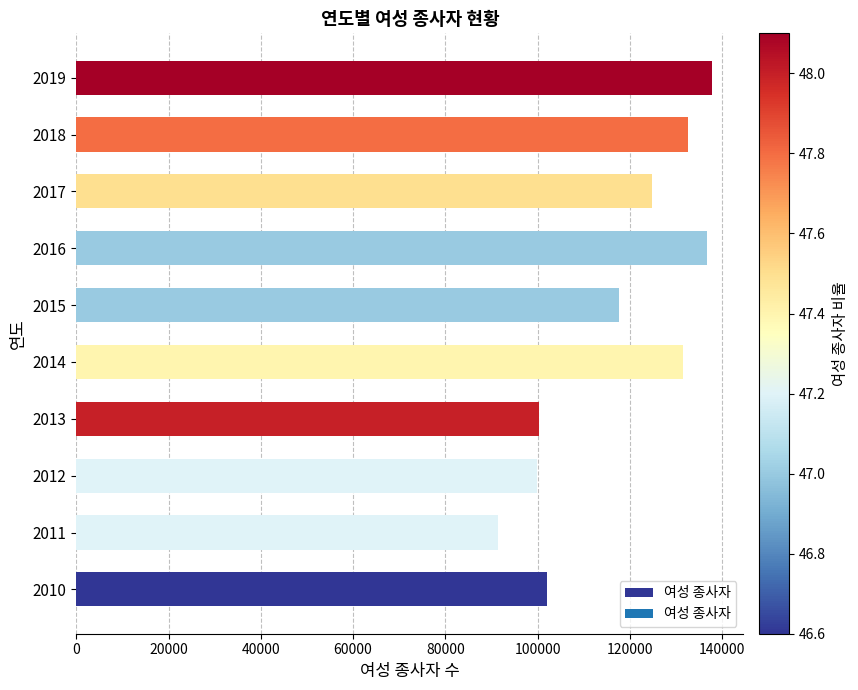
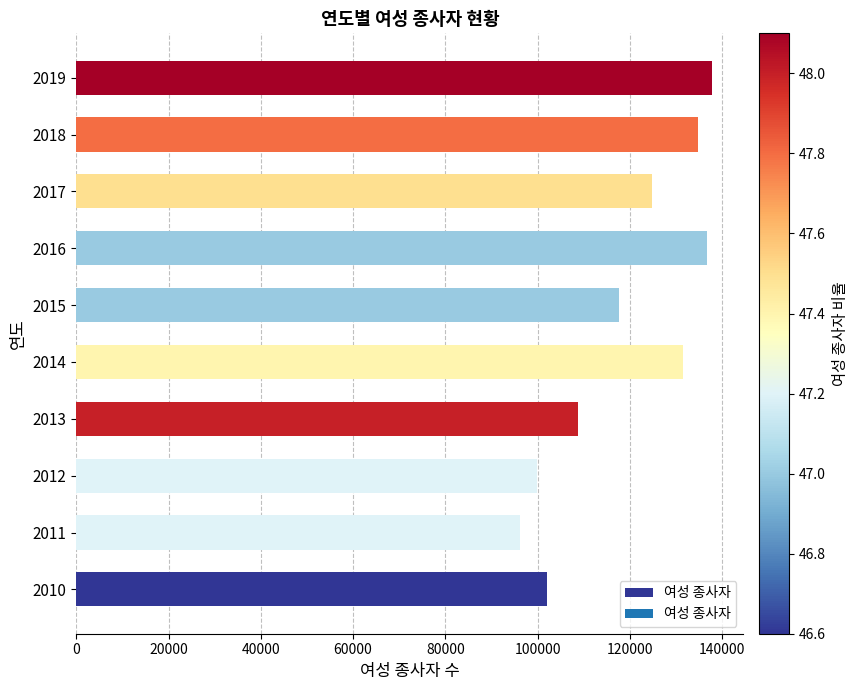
2018: 133000 -> 135000
2013: 100000 -> 109000
2011: 91000 -> 96000
